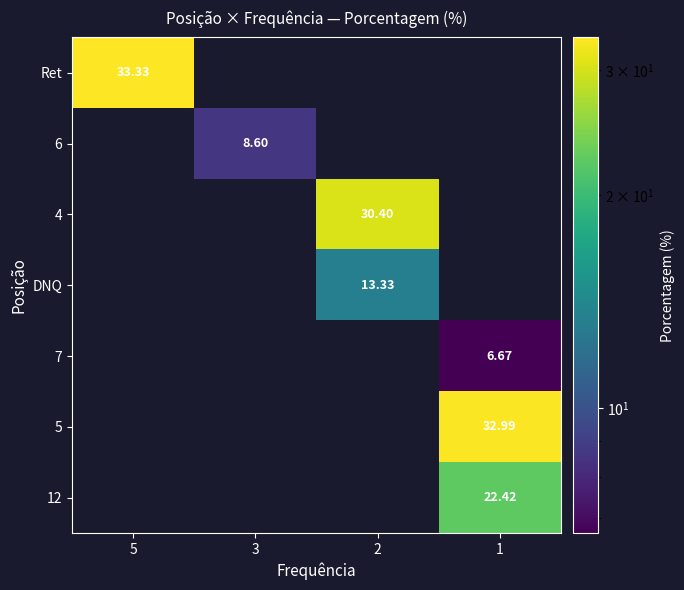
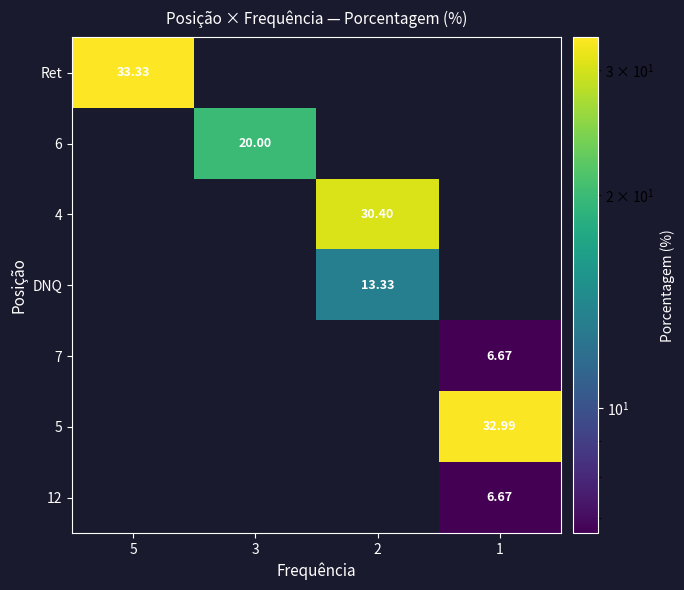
6, 3: 8.60 -> 20.00
12, 1: 22.42 -> 6.67
